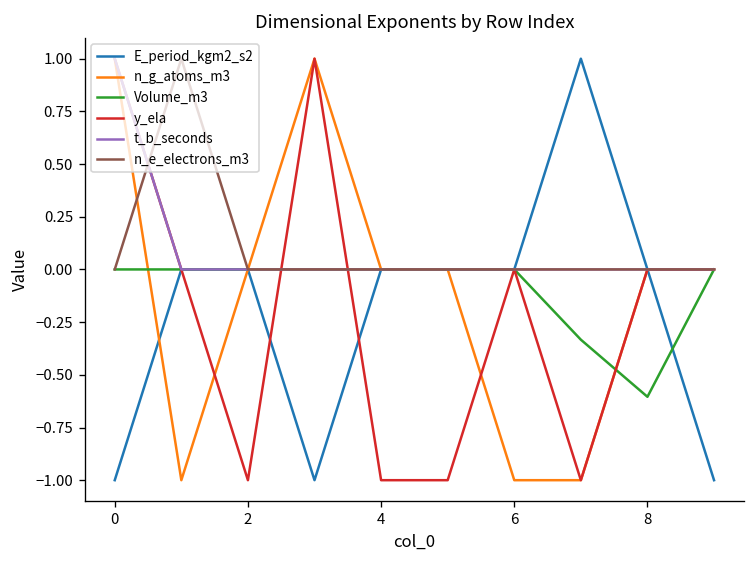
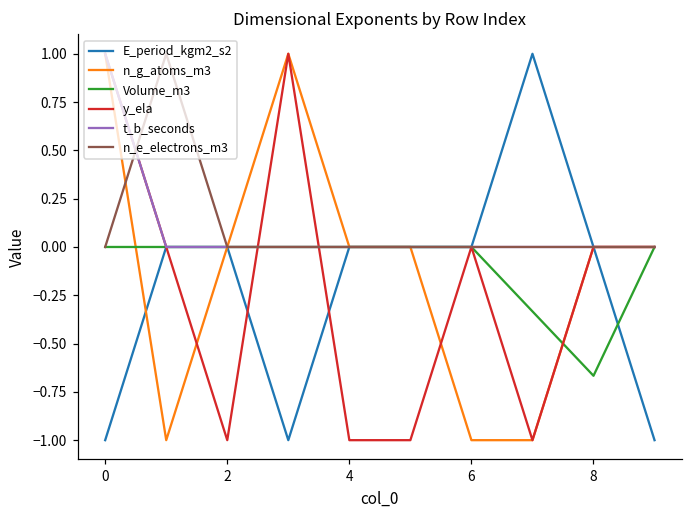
Volume_m3, 8: -0.60 -> -0.67
